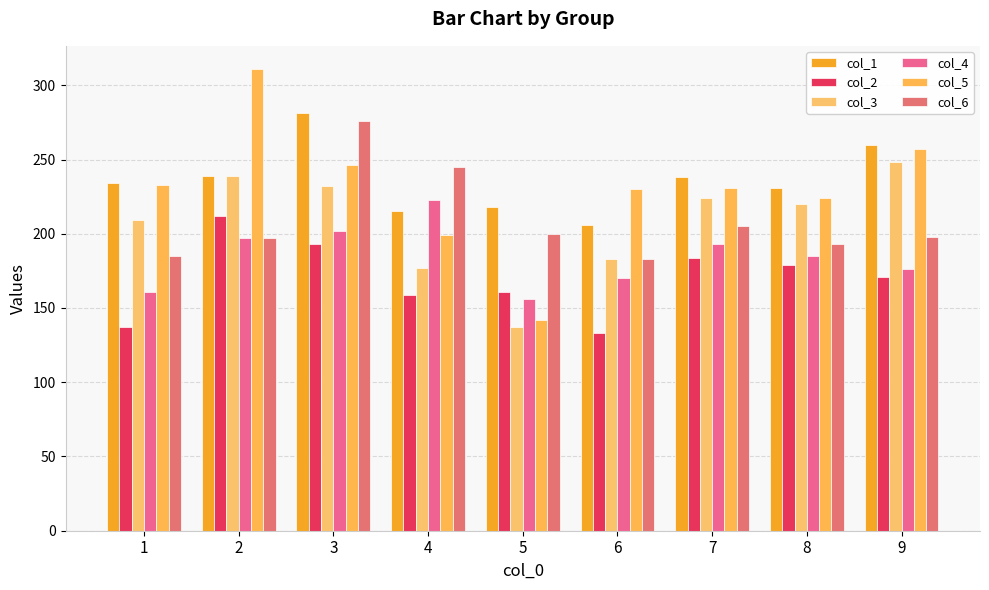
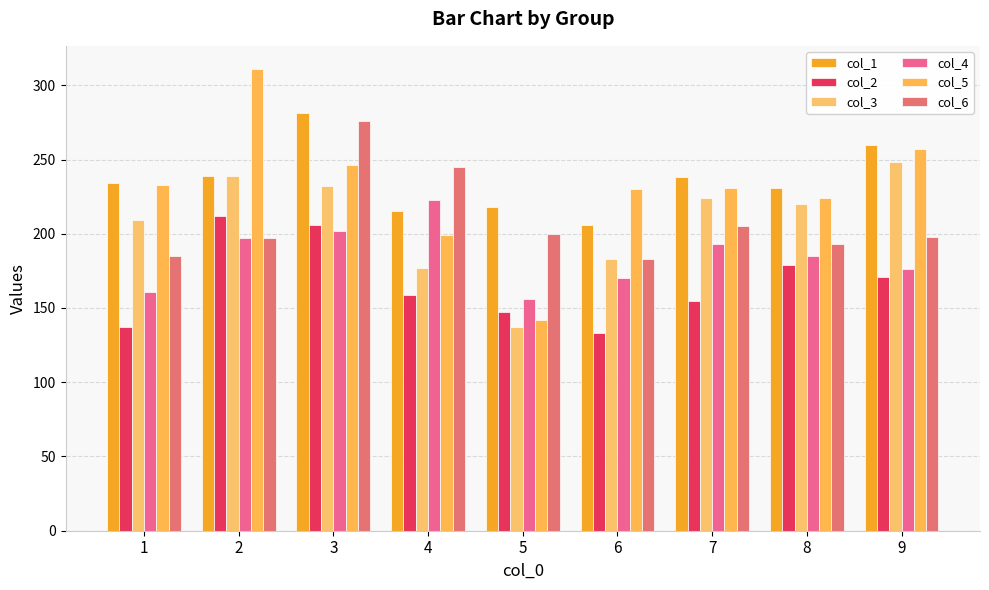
col_2, 3: 193 -> 206
col_2, 5: 161 -> 147
col_2, 7: 184 -> 155
